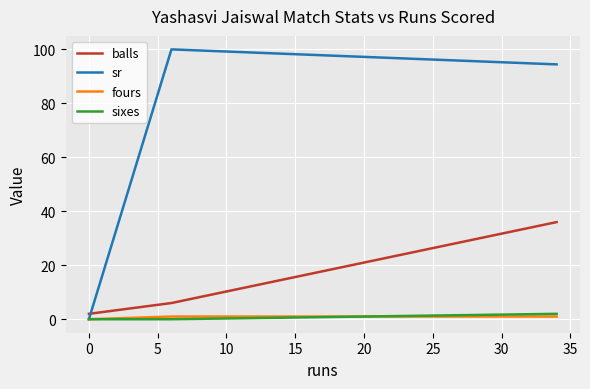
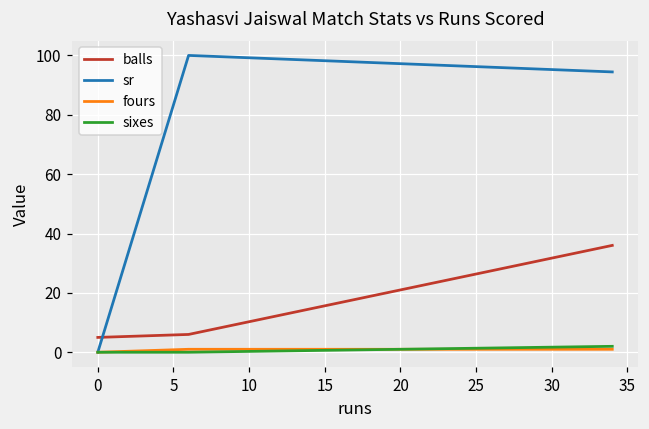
balls, 0: 2 -> 5
